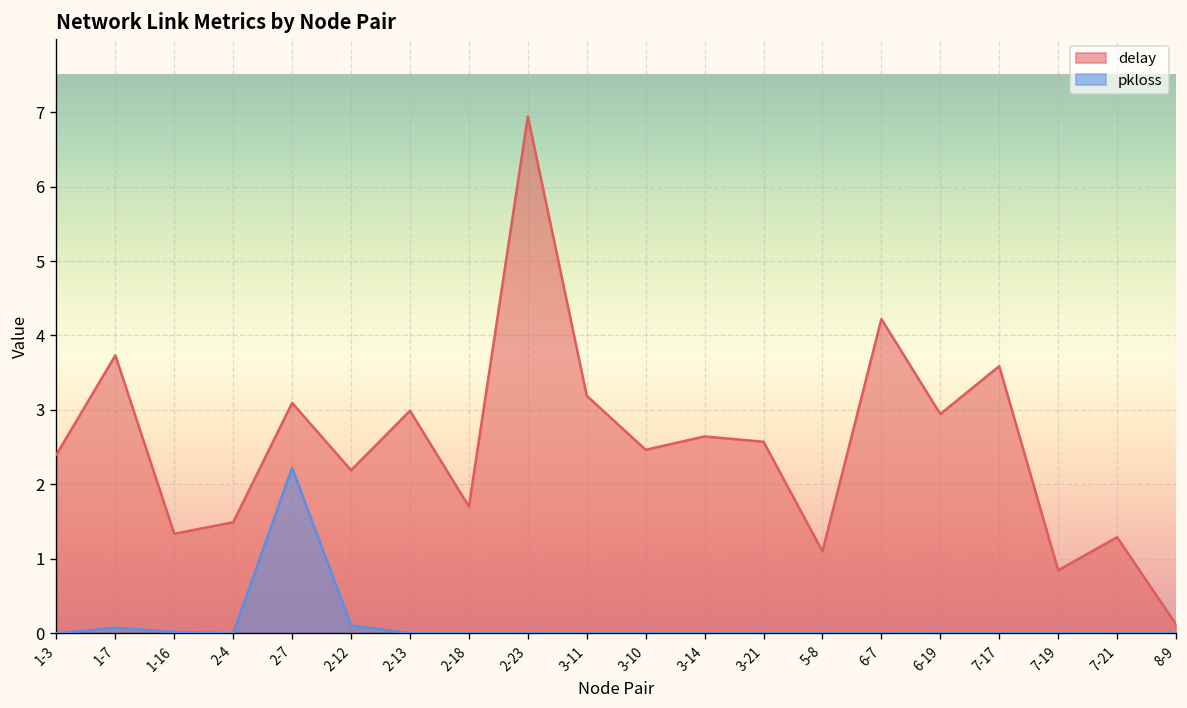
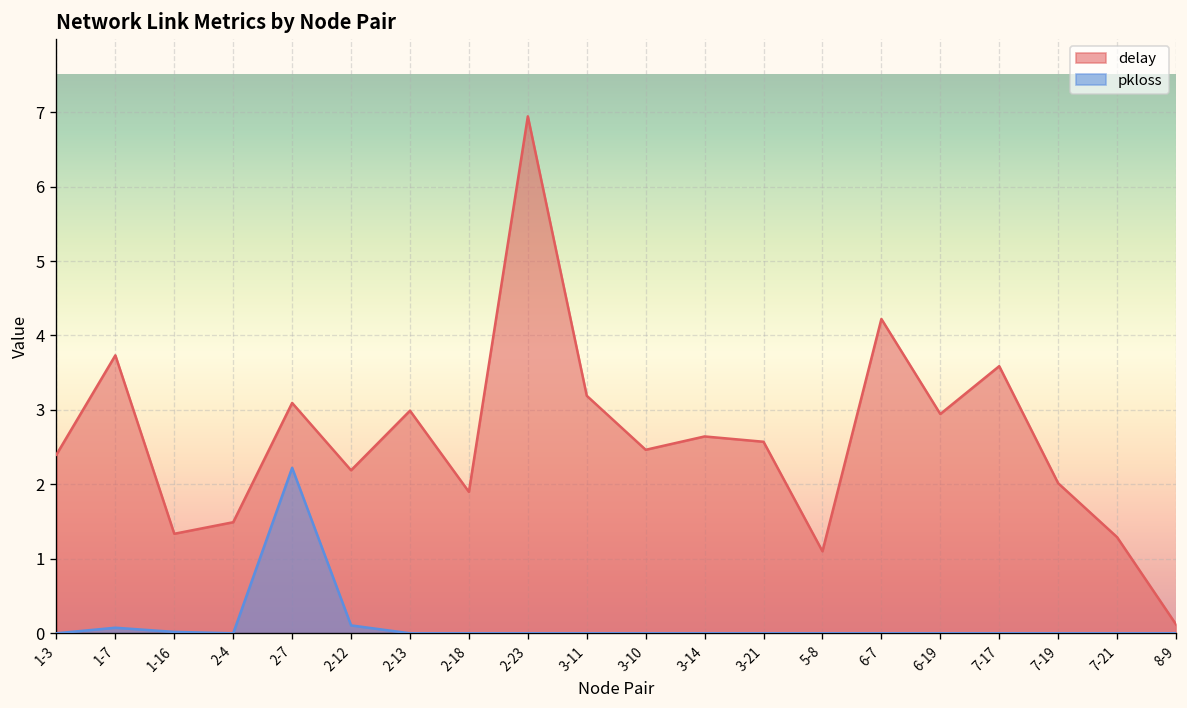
delay, 2-18: 1.7 -> 1.9
delay, 7-19: 0.8 -> 2.0
